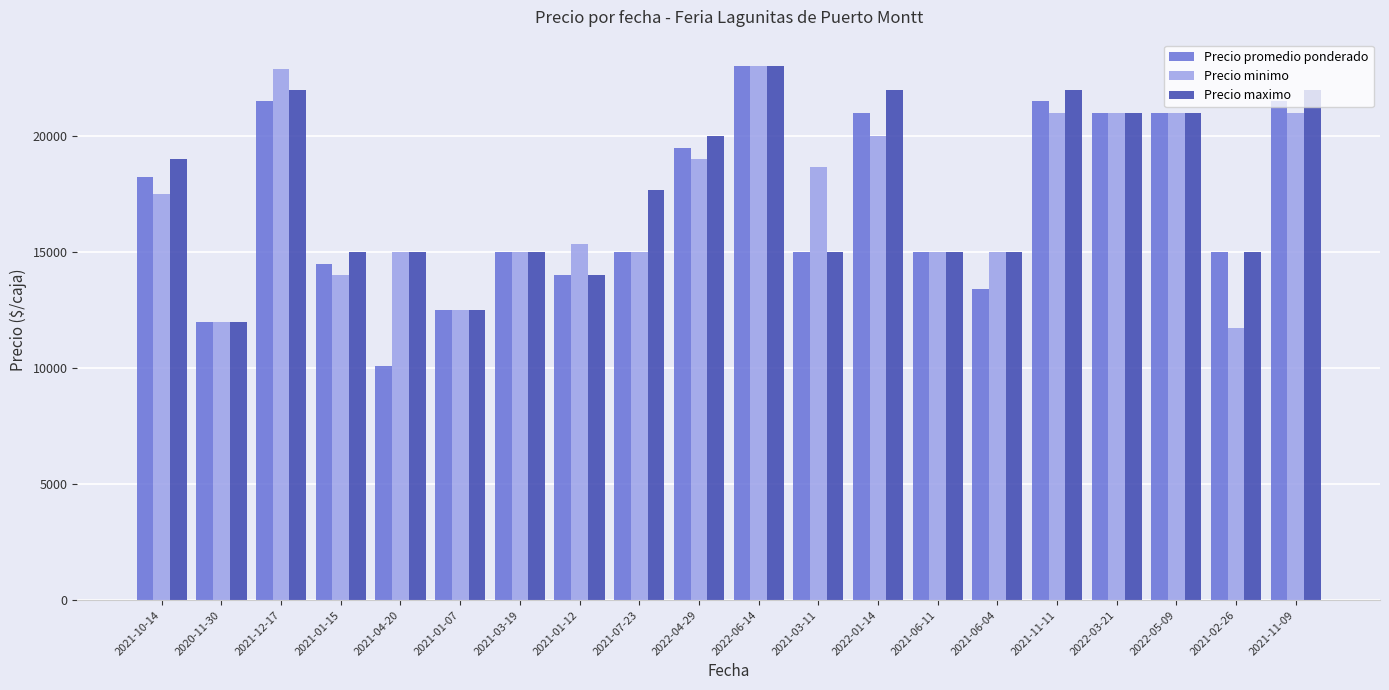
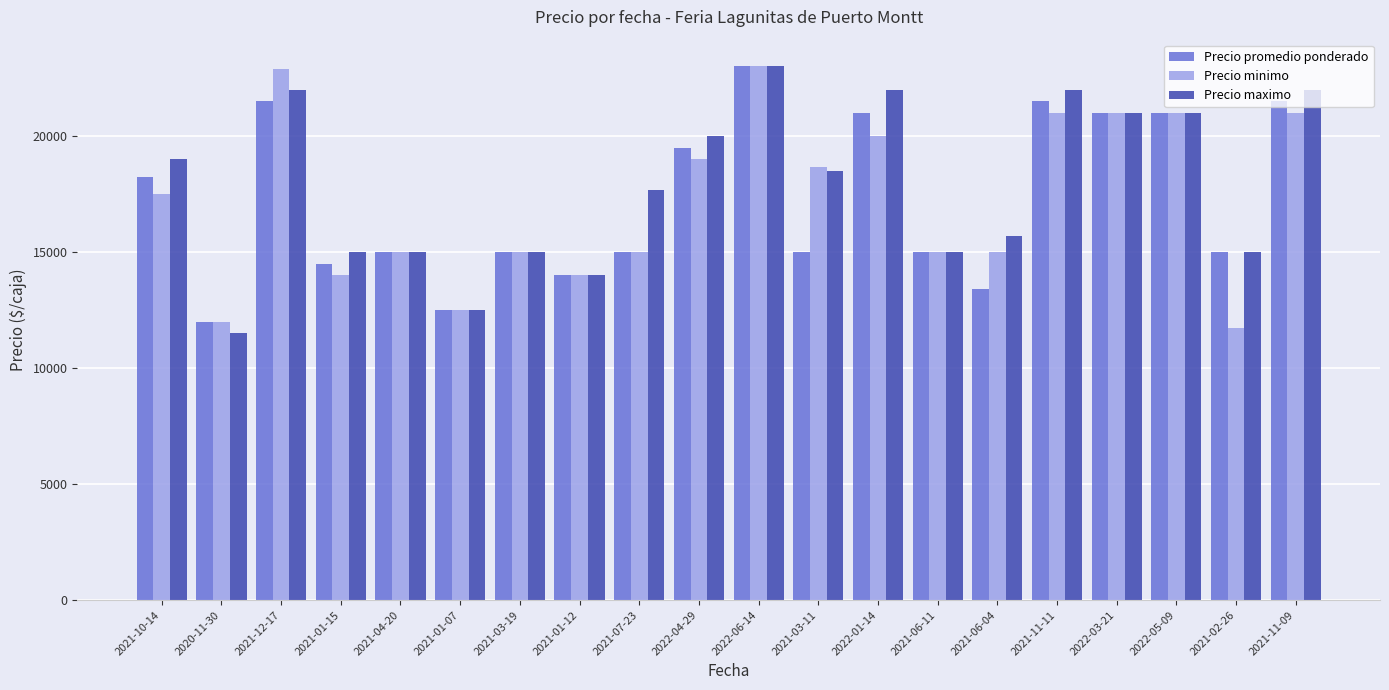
Precio maximo, 2020-11-30: 12000 -> 11500
Precio promedio ponderado, 2021-04-20: 10100 -> 15000
Precio minimo, 2021-01-12: 15300 -> 14000
Precio maximo, 2021-03-11: 15000 -> 18500
Precio maximo, 2021-06-04: 15000 -> 15700
